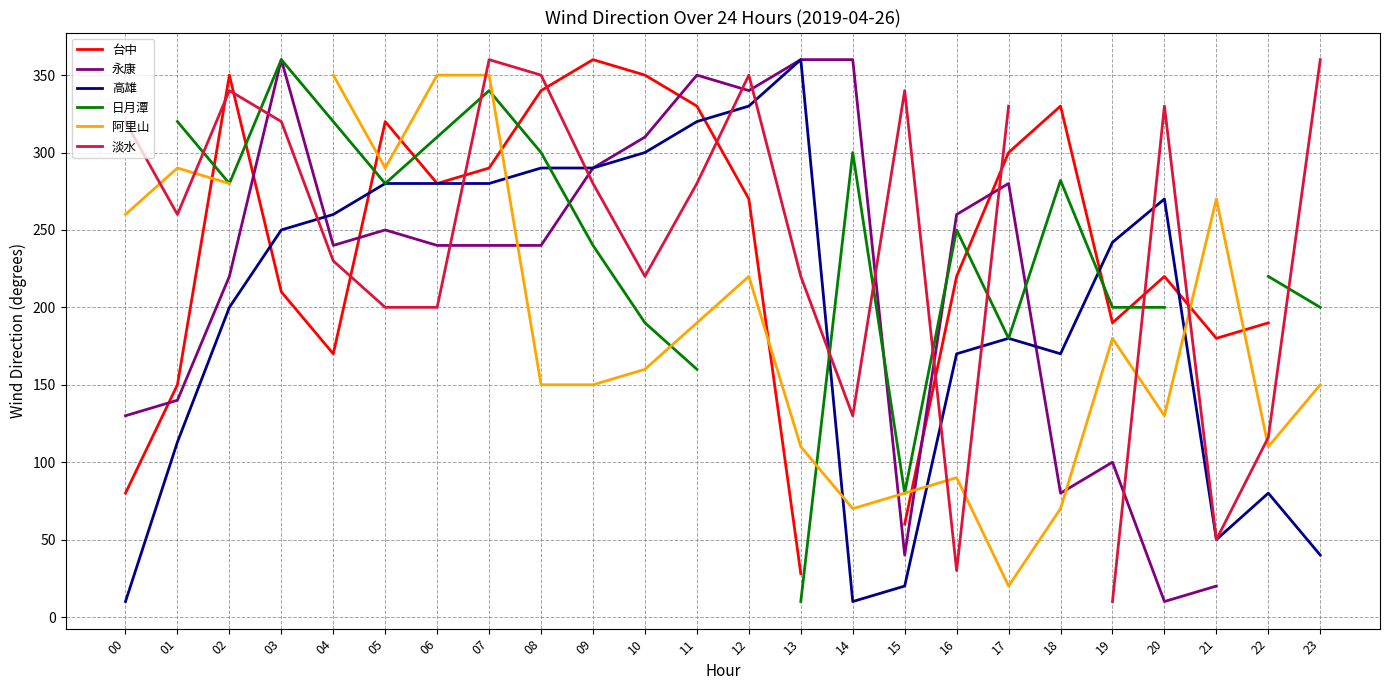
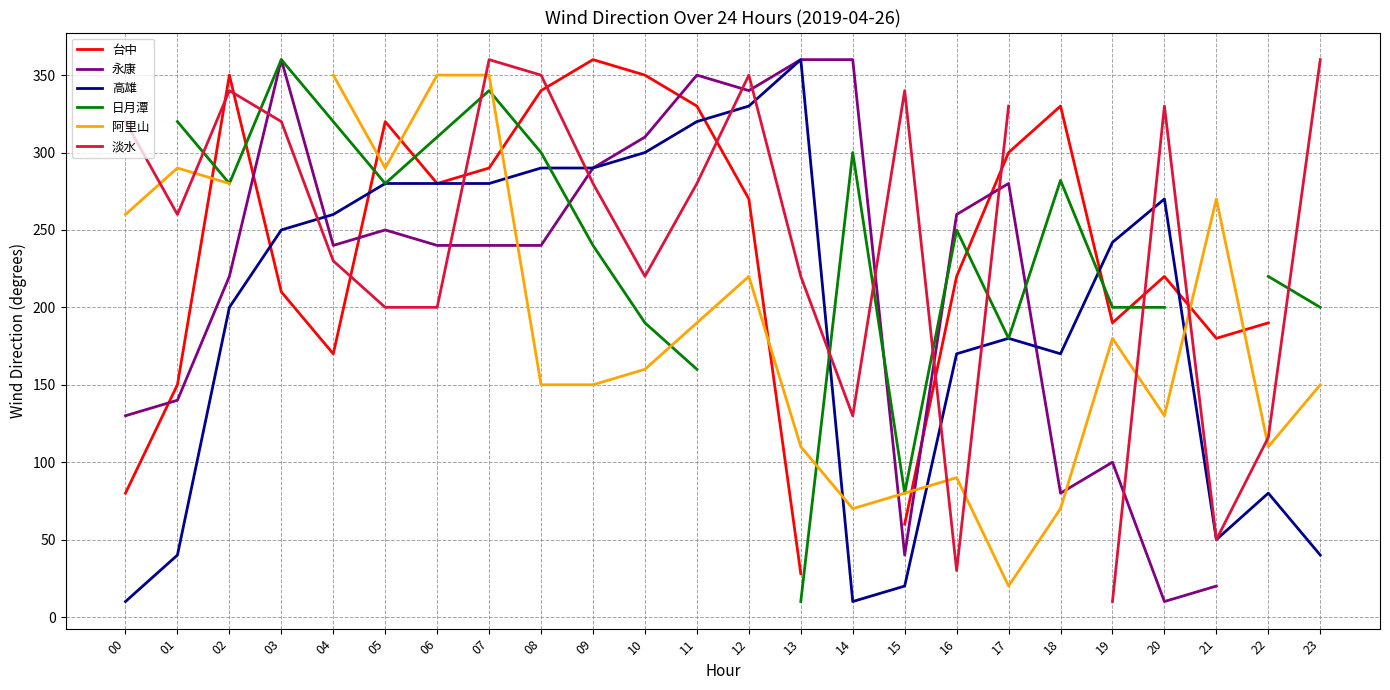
高雄, 01: 113 -> 40
